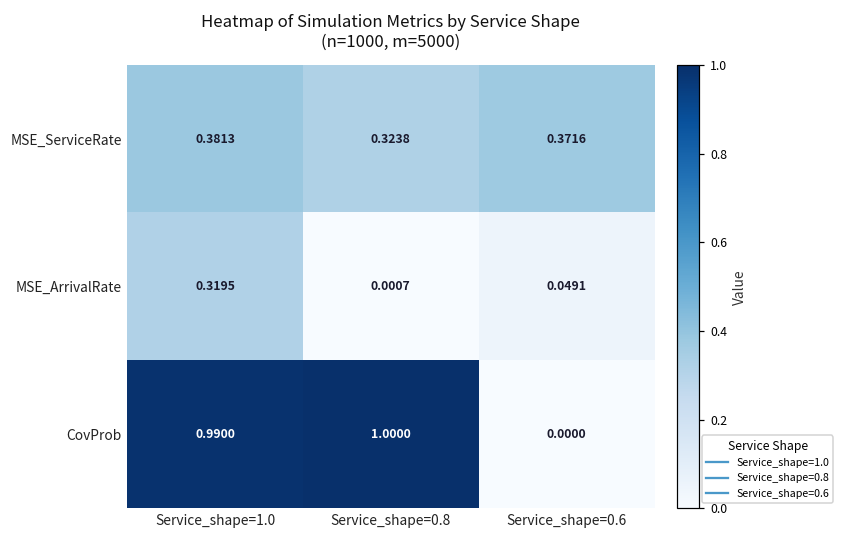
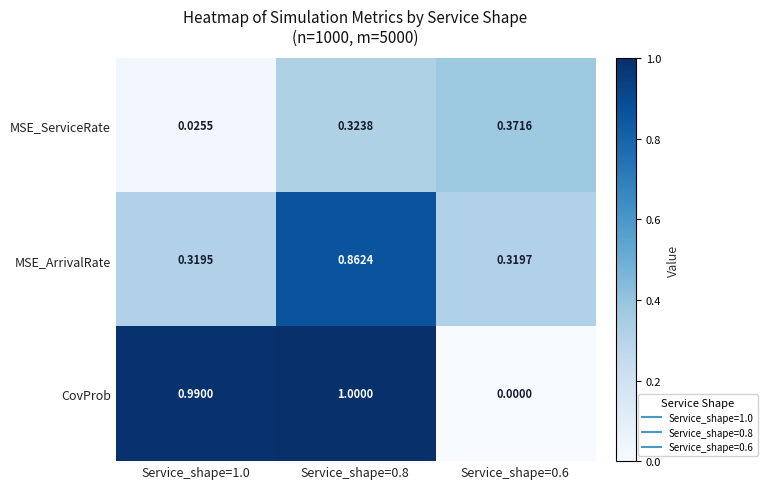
MSE_ServiceRate, Service_shape=1.0: 0.3813 -> 0.0255
MSE_ArrivalRate, Service_shape=0.8: 0.0007 -> 0.8624
MSE_ArrivalRate, Service_shape=0.6: 0.0491 -> 0.3197
